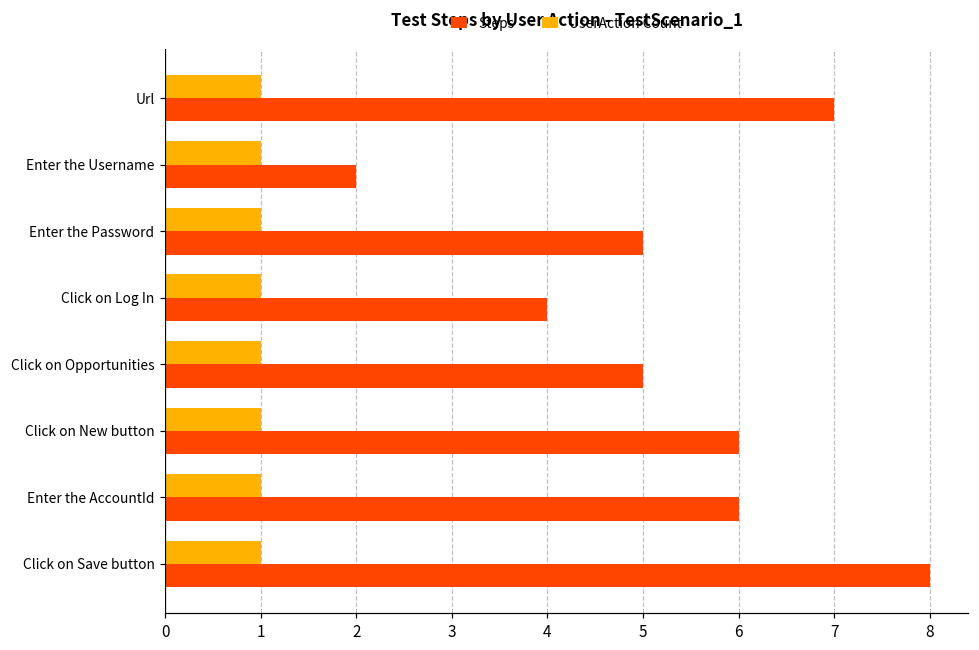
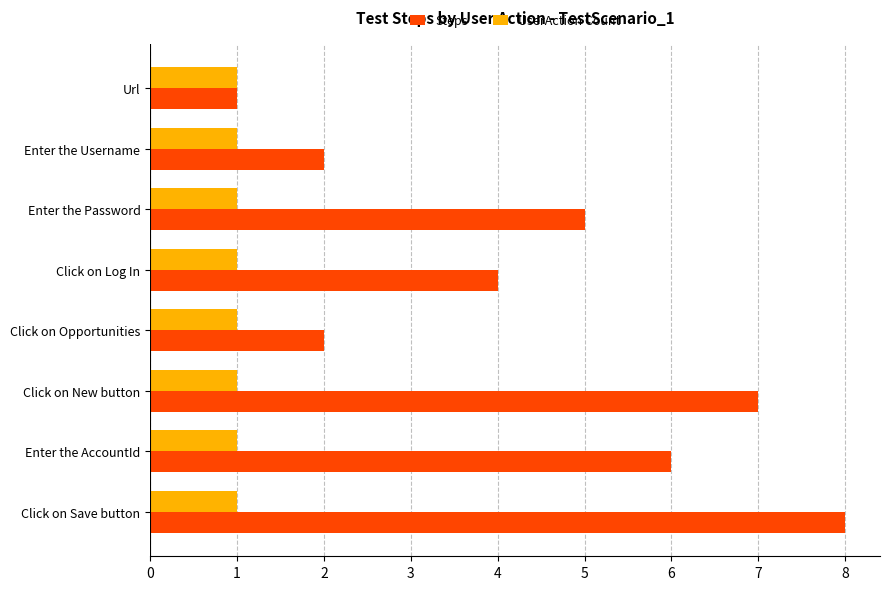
Steps, Url: 7 -> 1
Steps, Click on Opportunities: 5 -> 2
Steps, Click on New button: 6 -> 7
